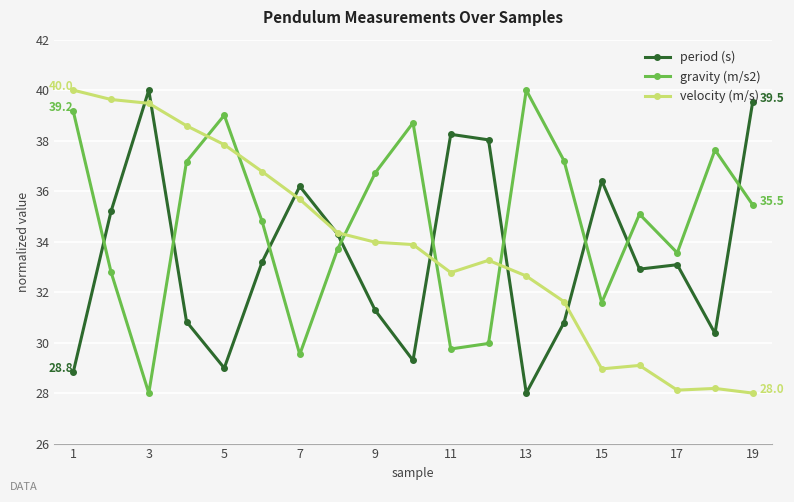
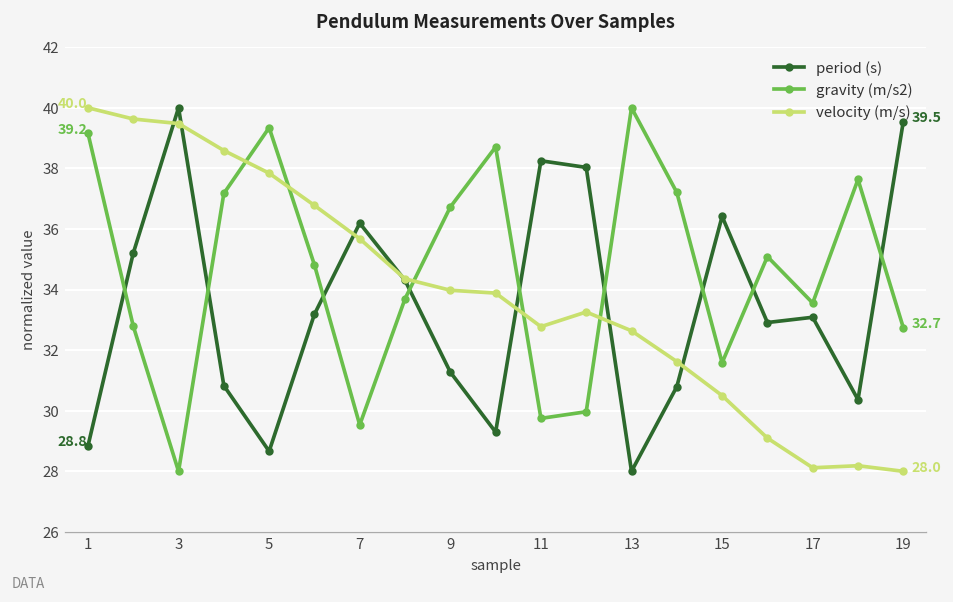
period (s), 5: 29.0 -> 28.7
gravity (m/s2), 5: 39.0 -> 39.3
velocity (m/s), 15: 29.0 -> 30.5
gravity (m/s2), 19: 35.5 -> 32.7
